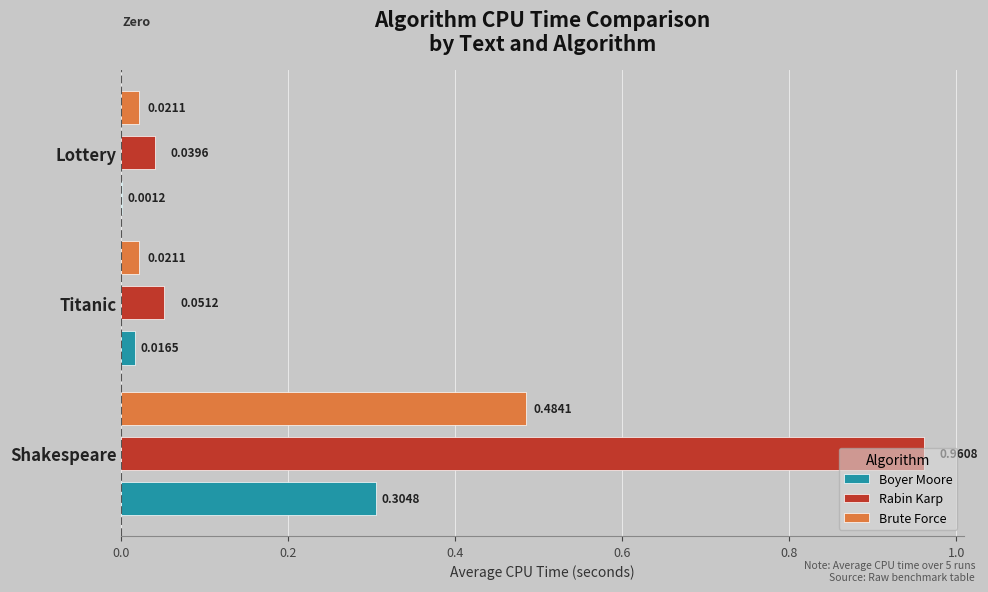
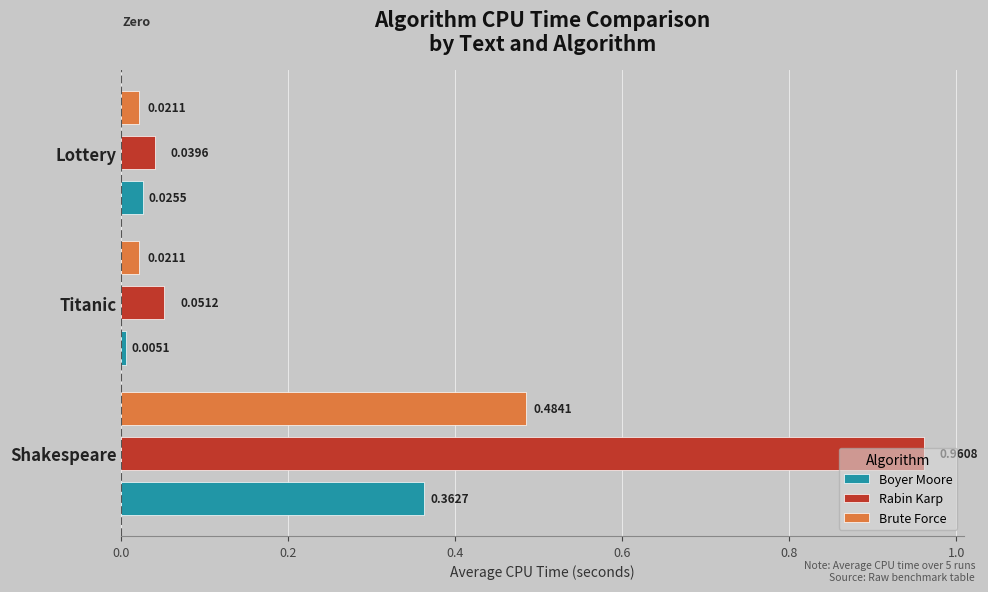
Boyer Moore, Lottery: 0.0012 -> 0.0255
Boyer Moore, Titanic: 0.0165 -> 0.0051
Boyer Moore, Shakespeare: 0.3048 -> 0.3627
